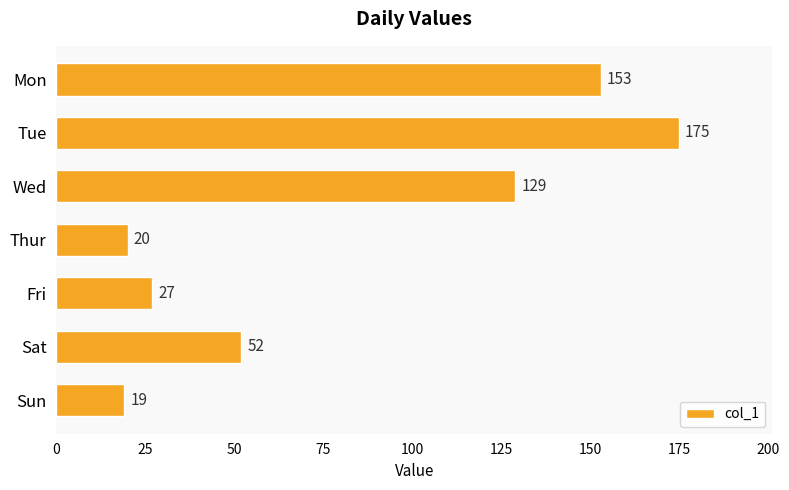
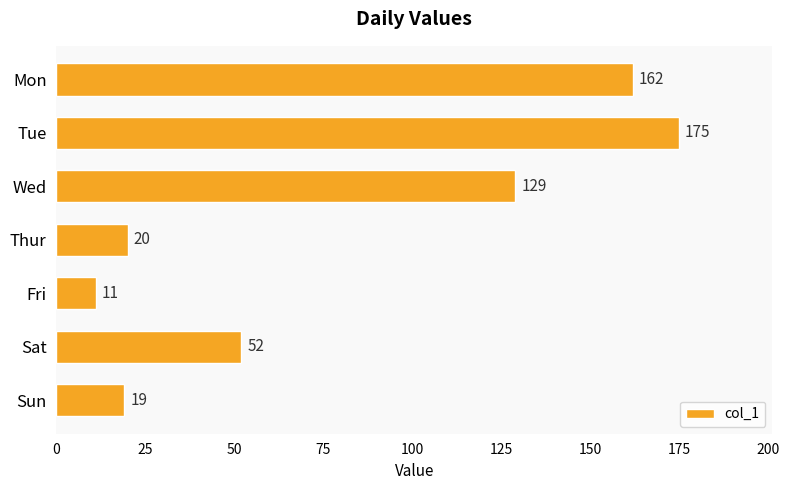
Mon: 153 -> 162
Fri: 27 -> 11
